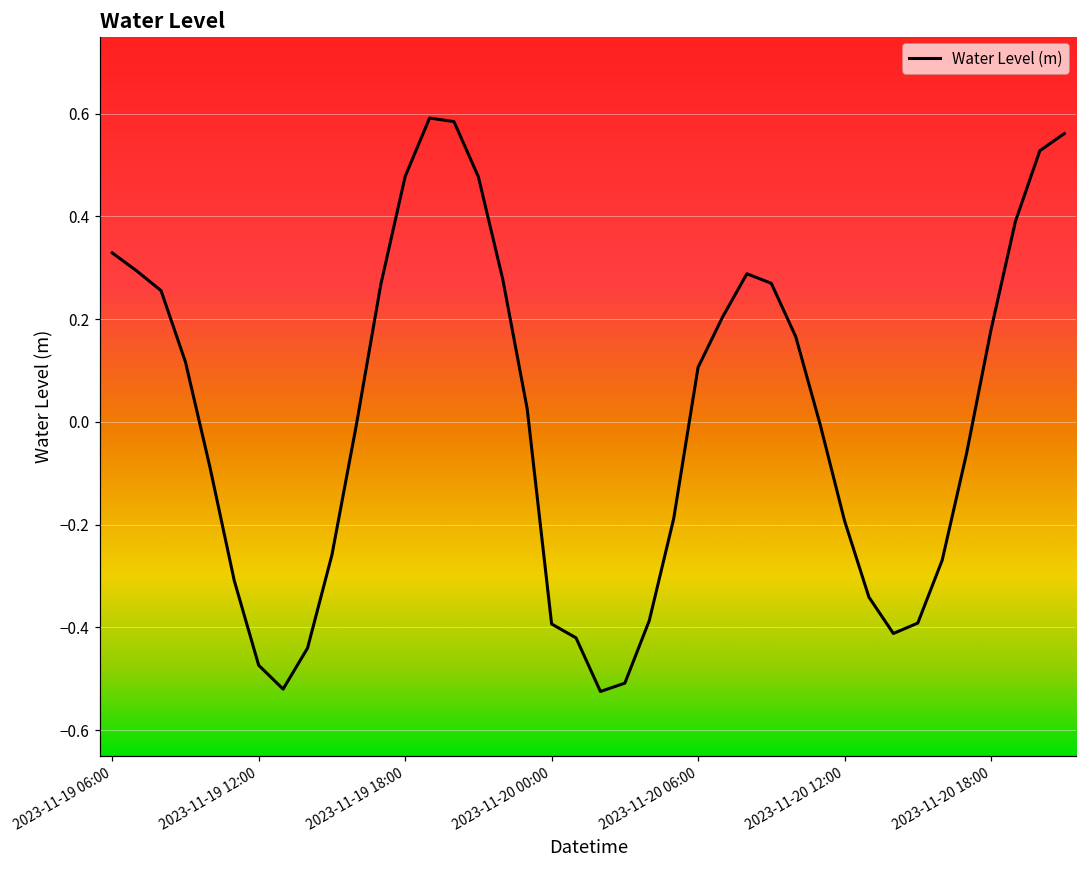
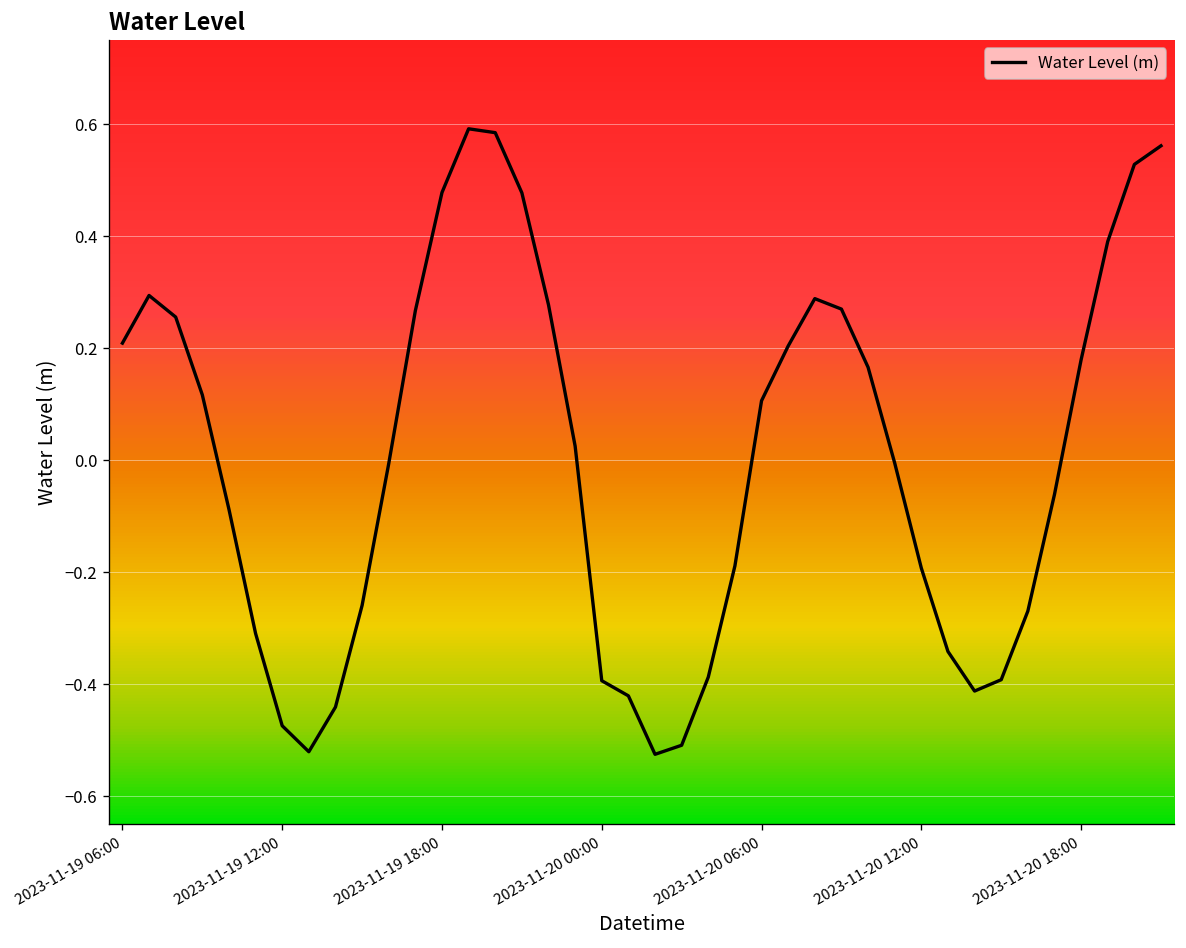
2023-11-19 06:00: 0.33 -> 0.21
